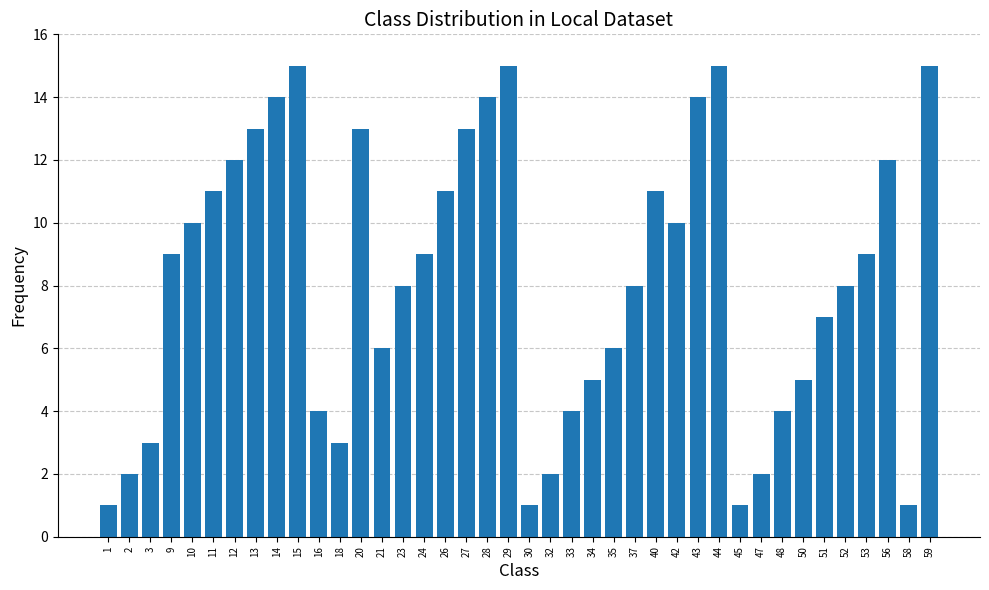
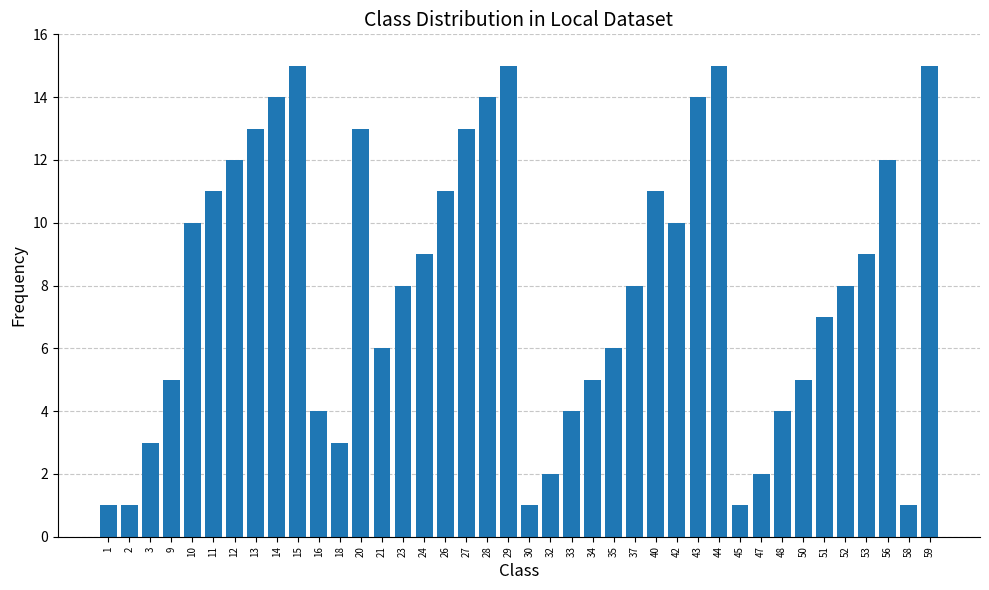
2: 2 -> 1
9: 9 -> 5
